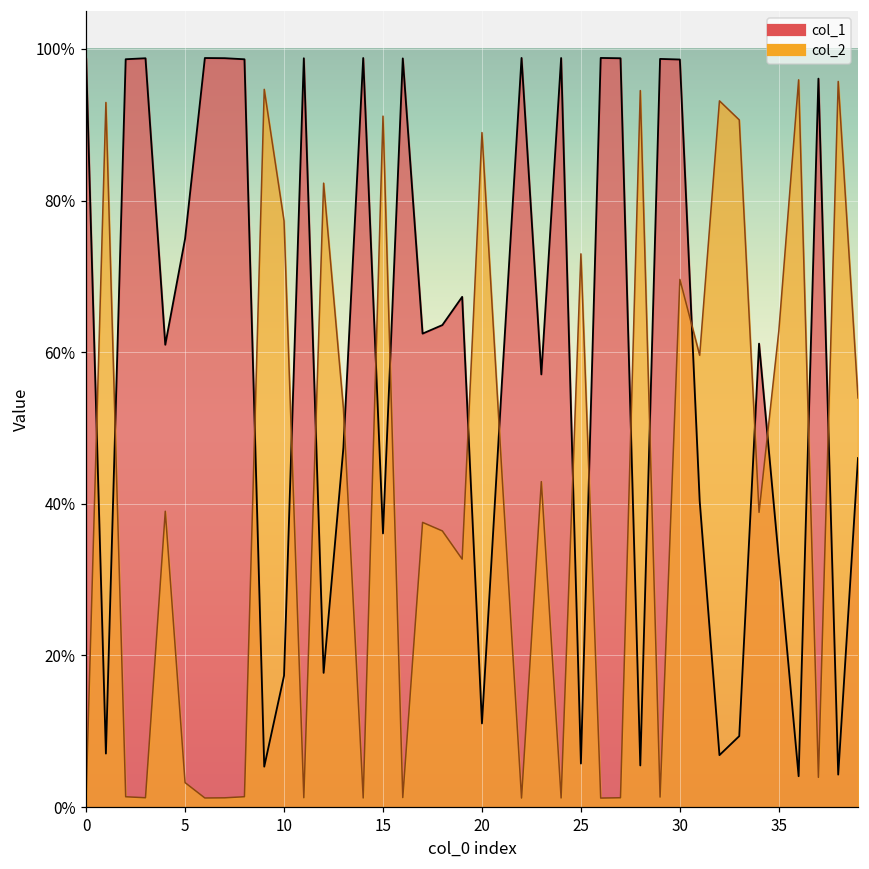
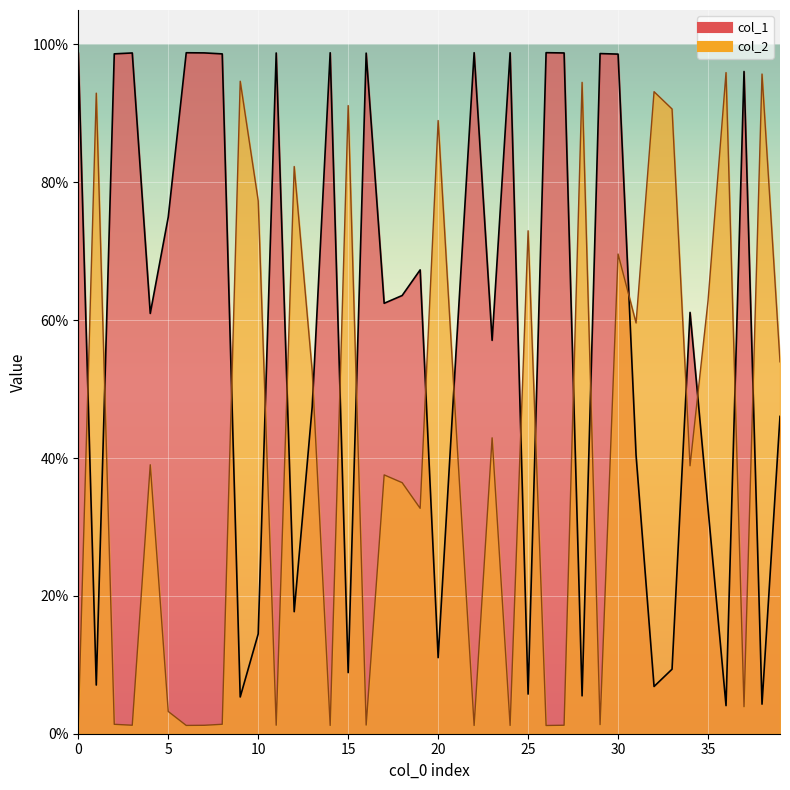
col_1, 10: 17% -> 14%
col_1, 15: 36% -> 9%
